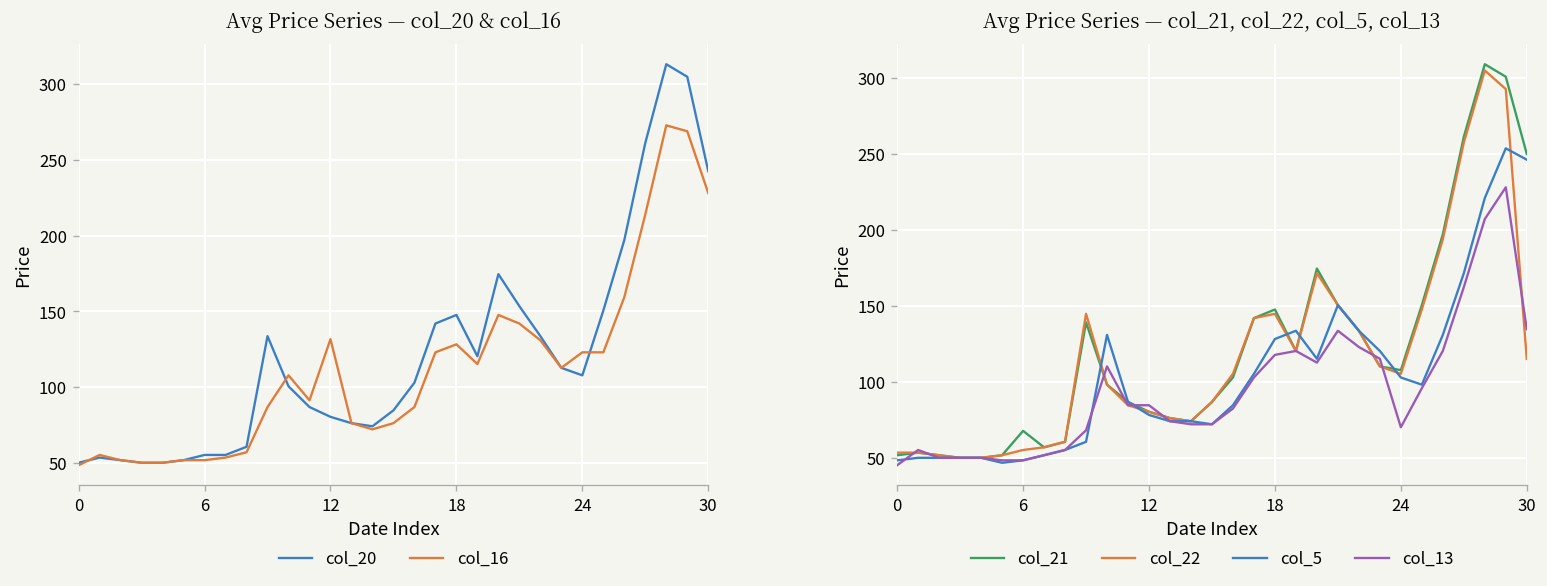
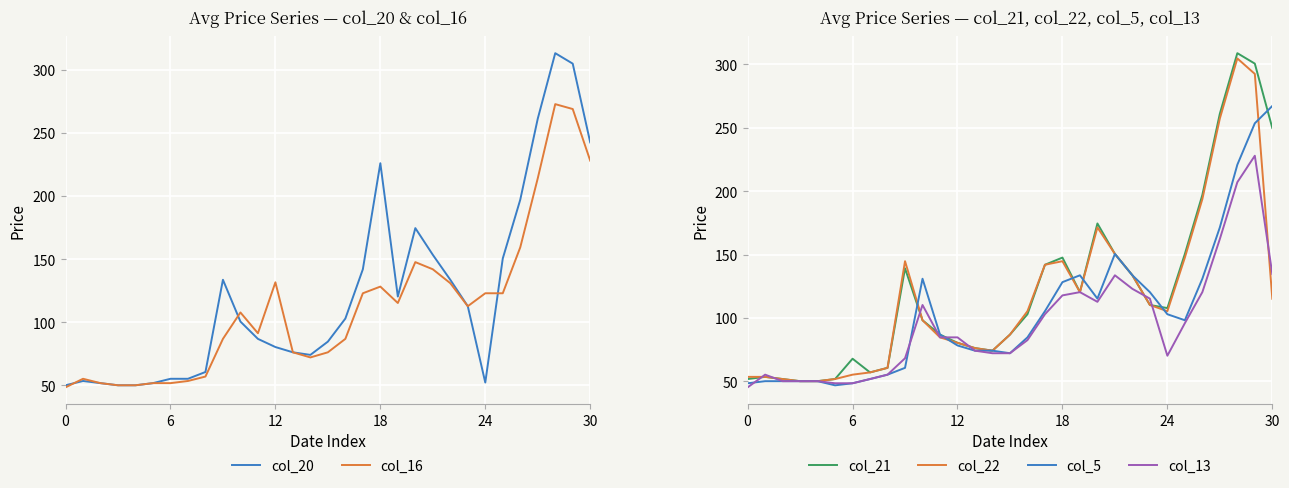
Avg Price Series — col_20 & col_16, col_20, 18: 148 -> 226
Avg Price Series — col_20 & col_16, col_20, 24: 108 -> 52
Avg Price Series — col_21, col_22, col_5, col_13, col_5, 30: 246 -> 267
